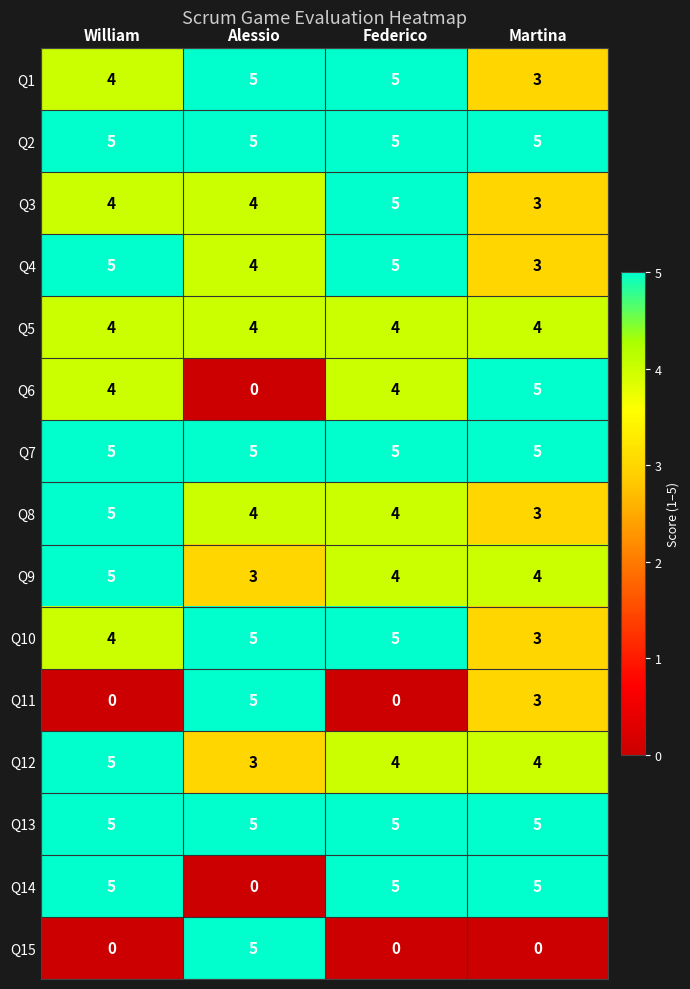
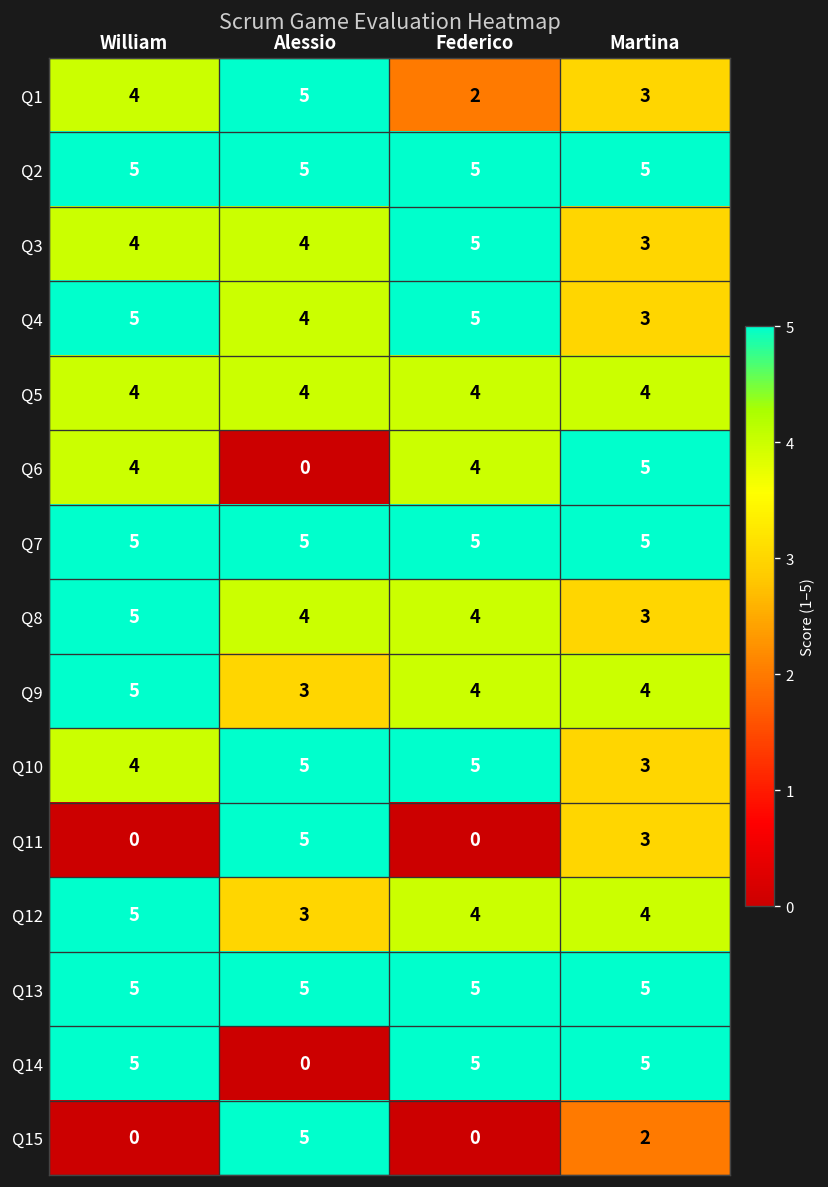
Q1, Federico: 5 -> 2
Q15, Martina: 0 -> 2
